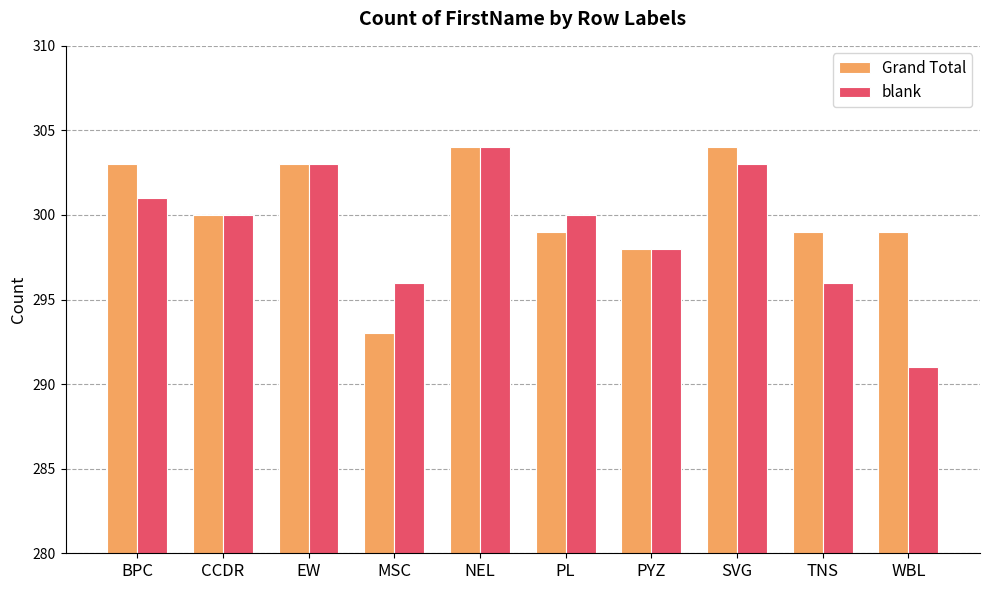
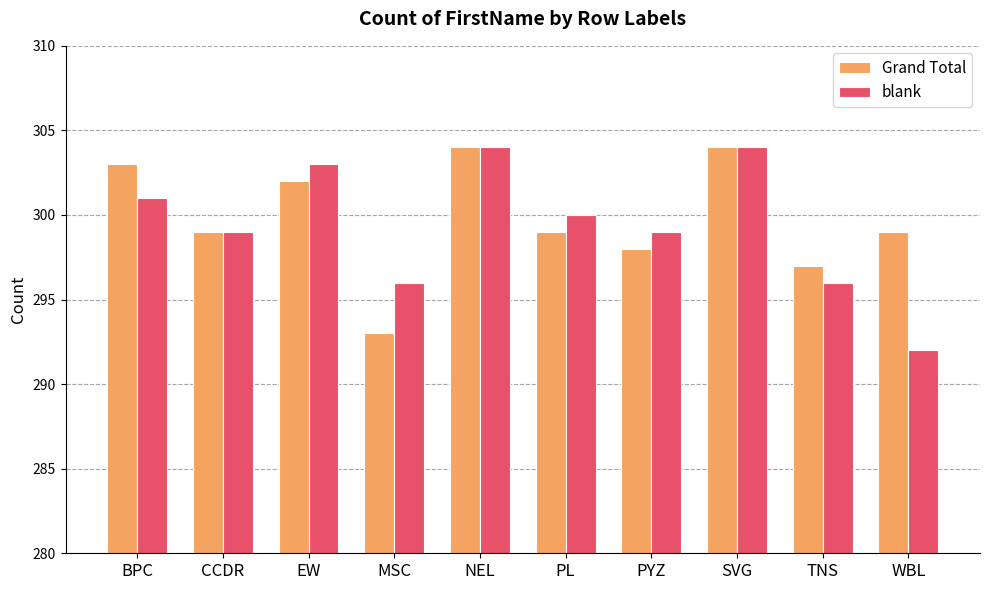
Grand Total, CCDR: 300 -> 299
blank, CCDR: 300 -> 299
Grand Total, EW: 303 -> 302
blank, PYZ: 298 -> 299
blank, SVG: 303 -> 304
Grand Total, TNS: 299 -> 297
blank, WBL: 291 -> 292
